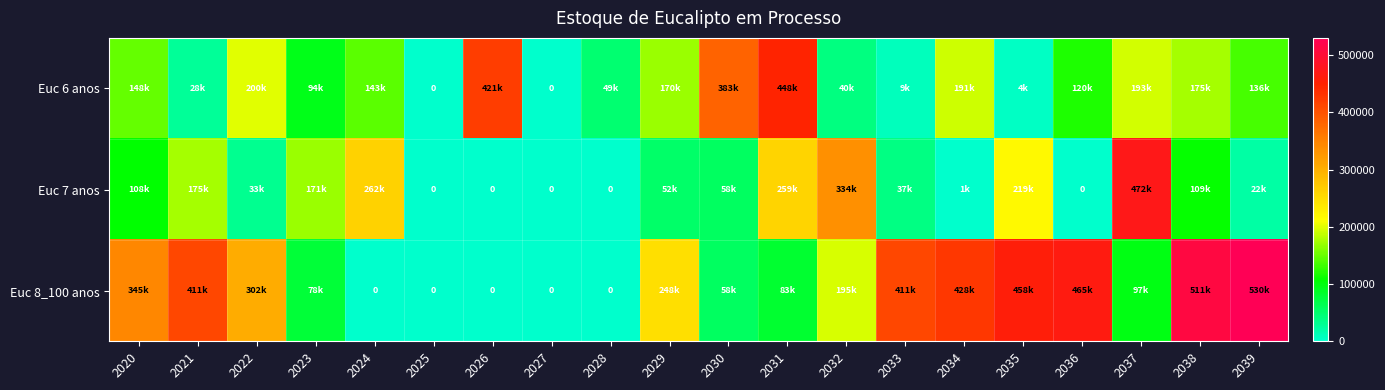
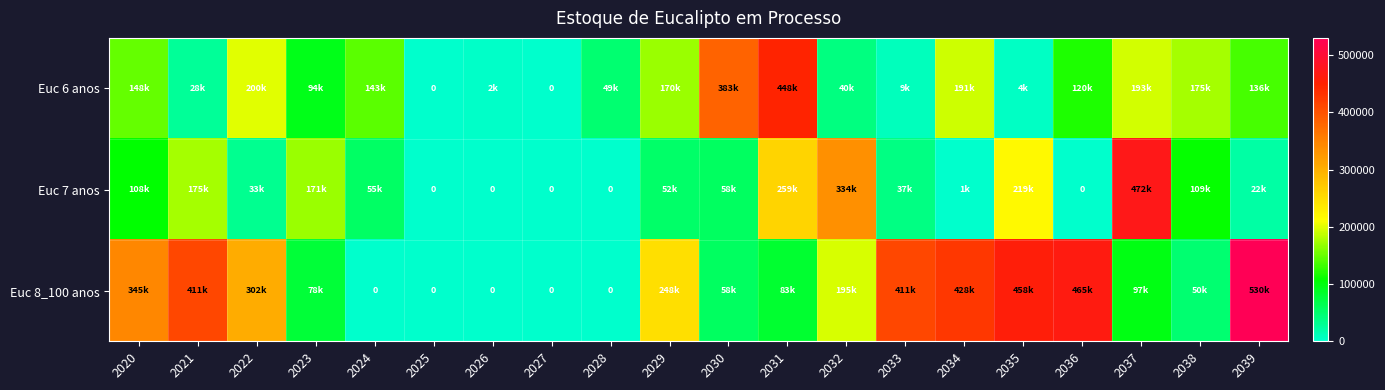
Euc 6 anos, 2026: 421k -> 2k
Euc 7 anos, 2024: 262k -> 55k
Euc 8_100 anos, 2038: 511k -> 50k
